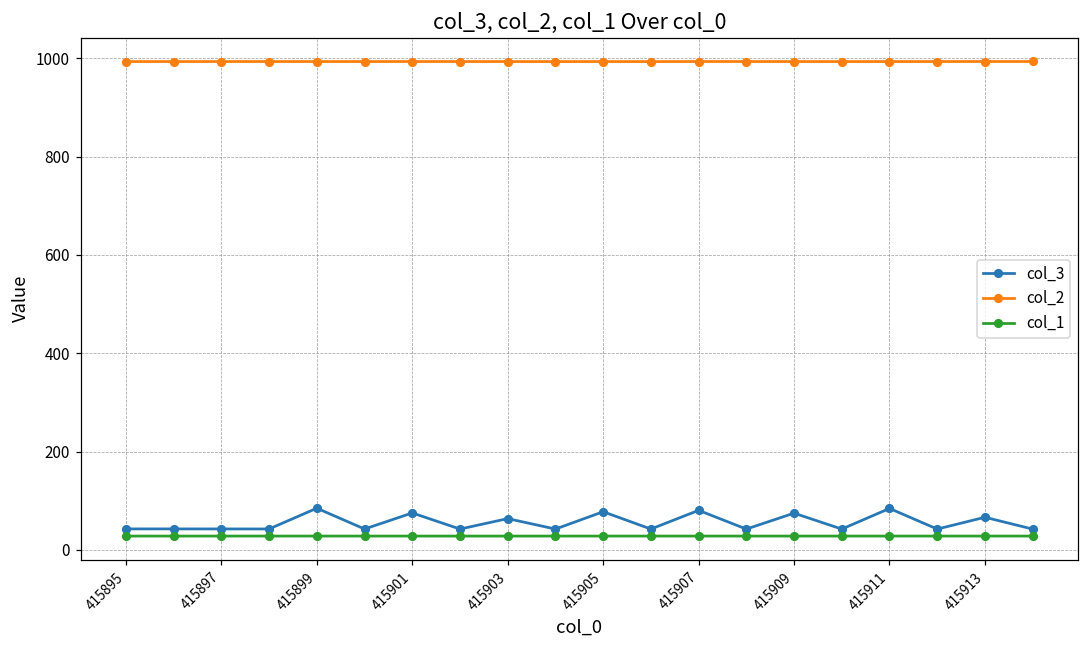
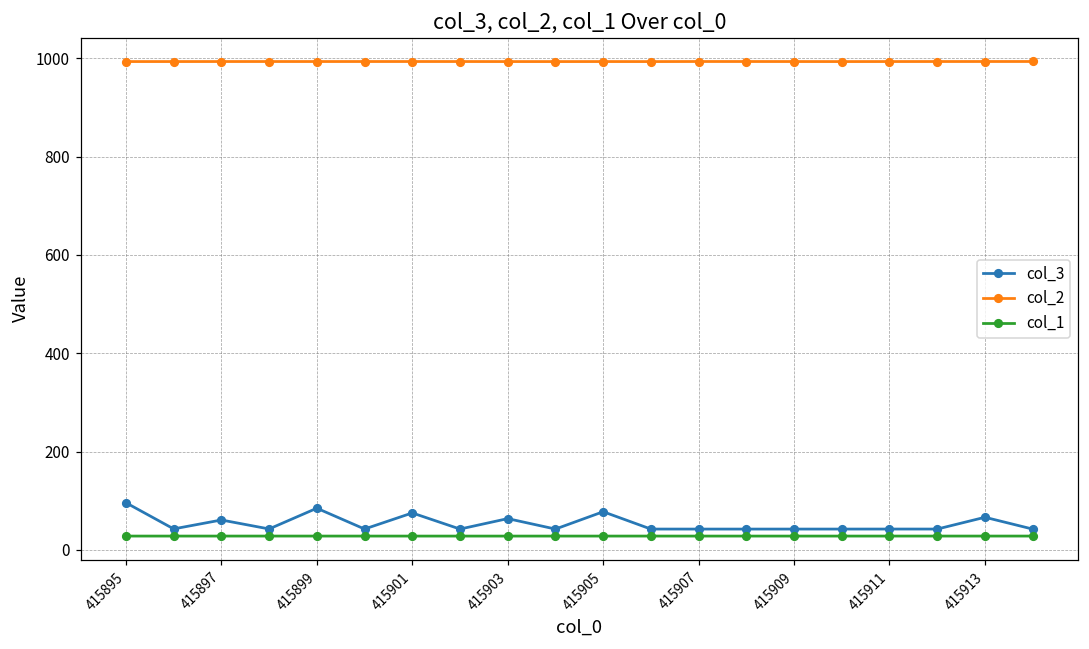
col_3, 415895: 40 -> 100
col_3, 415897: 40 -> 60
col_3, 415907: 80 -> 40
col_3, 415909: 70 -> 40
col_3, 415911: 80 -> 40
